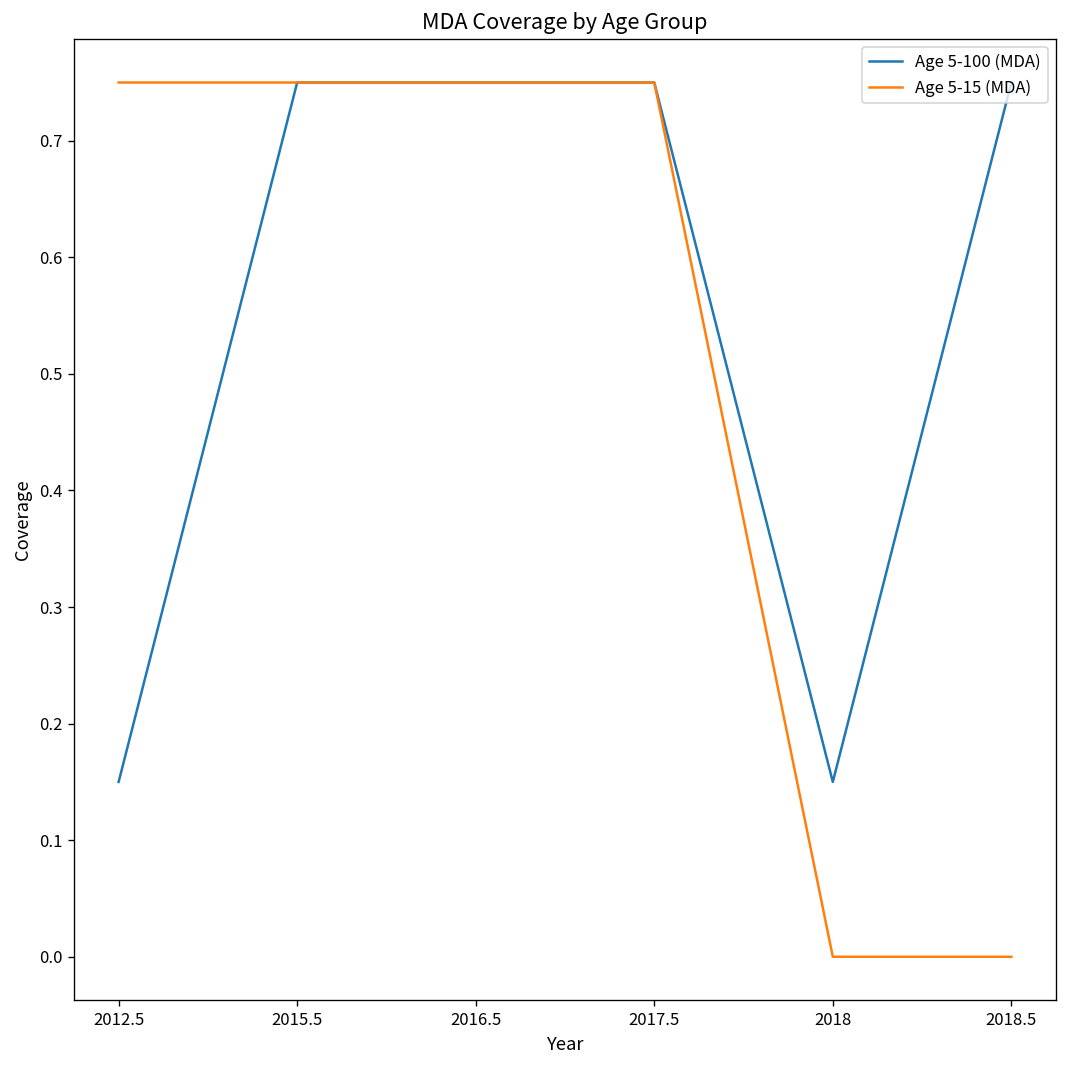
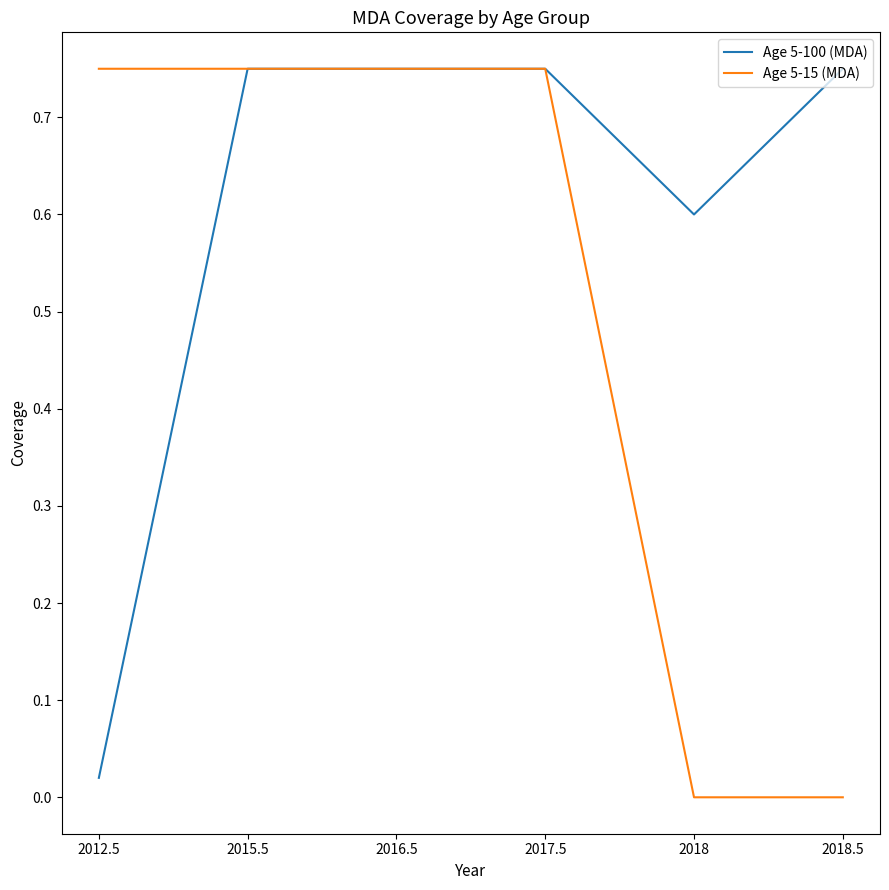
Age 5-100 (MDA), 2012.5: 0.15 -> 0.02
Age 5-100 (MDA), 2018: 0.15 -> 0.60
